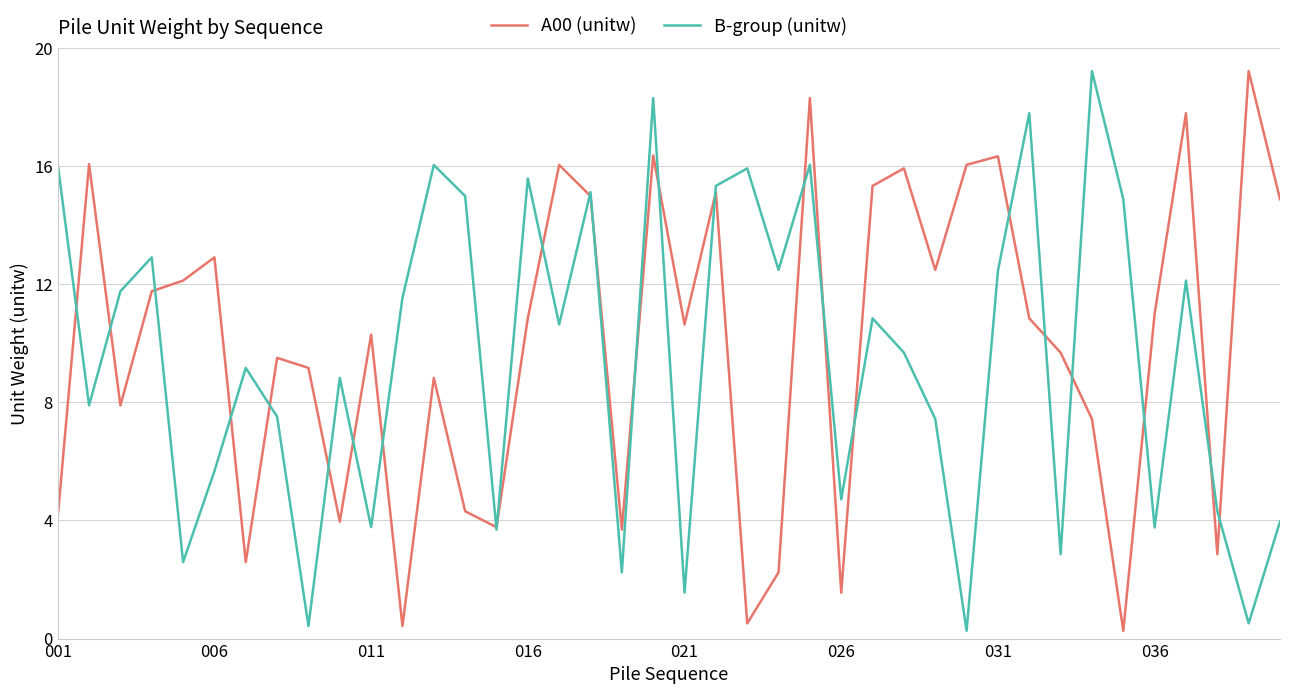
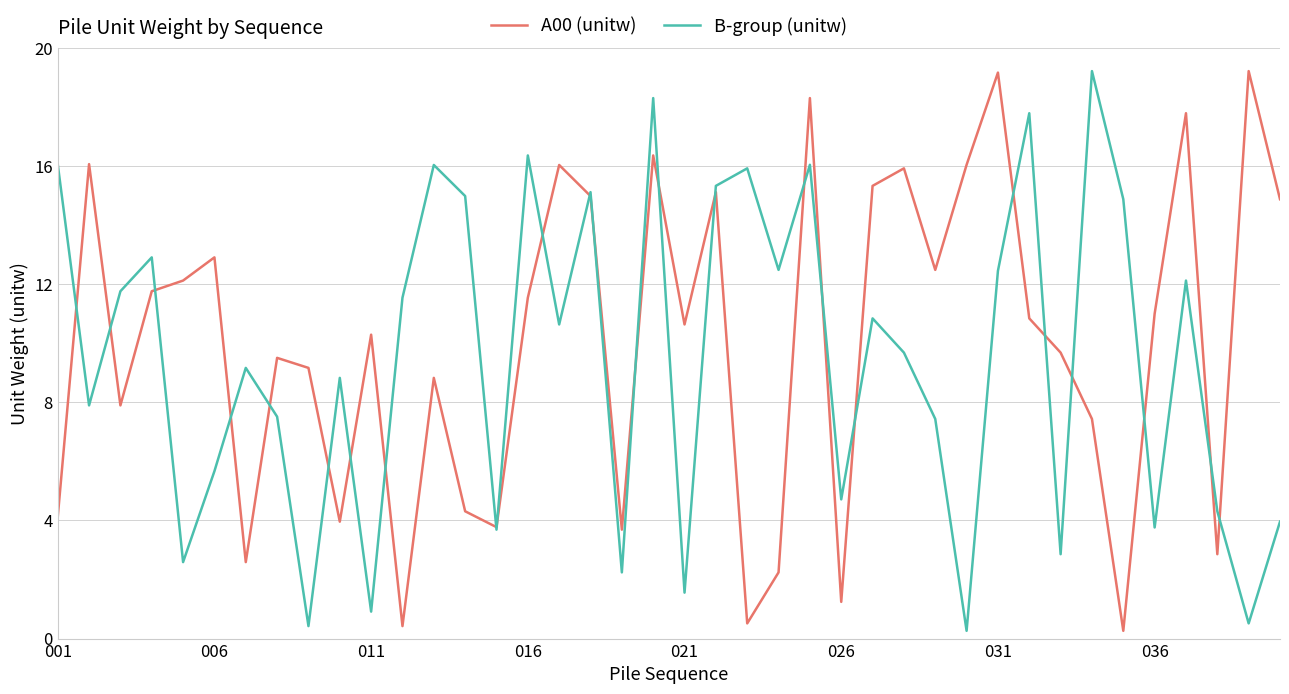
B-group (unitw), 011: 3.8 -> 0.9
A00 (unitw), 016: 10.9 -> 11.5
B-group (unitw), 016: 15.6 -> 16.4
A00 (unitw), 026: 1.6 -> 1.2
A00 (unitw), 031: 16.3 -> 19.2
